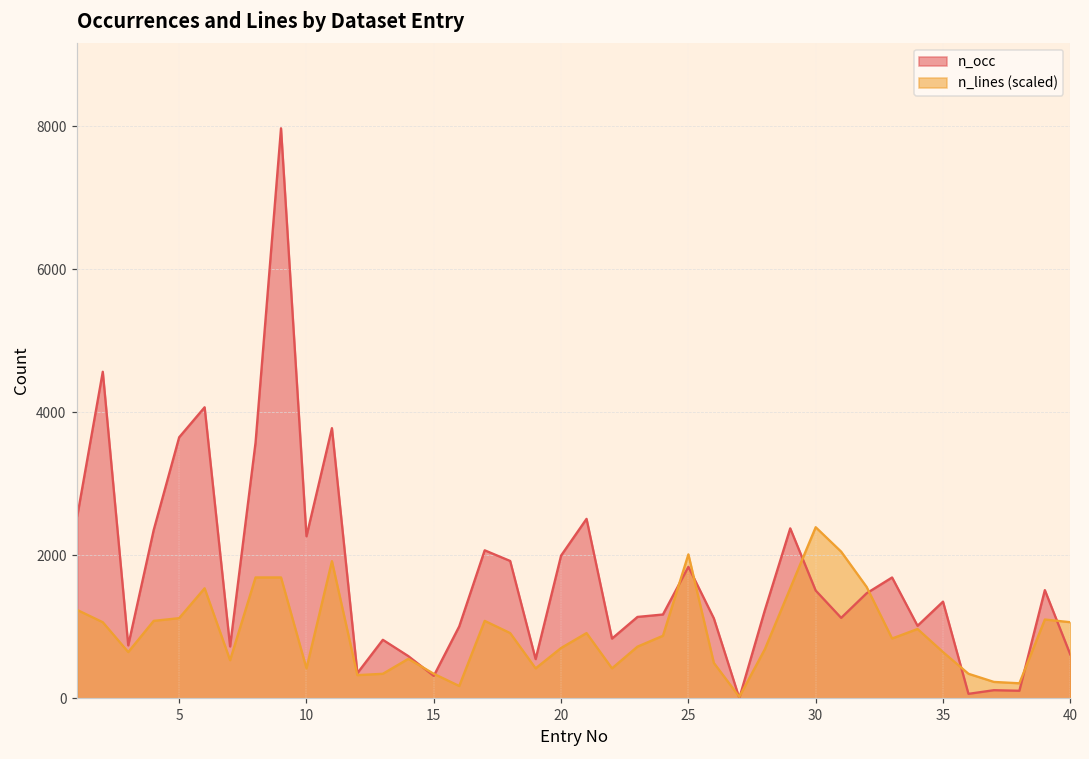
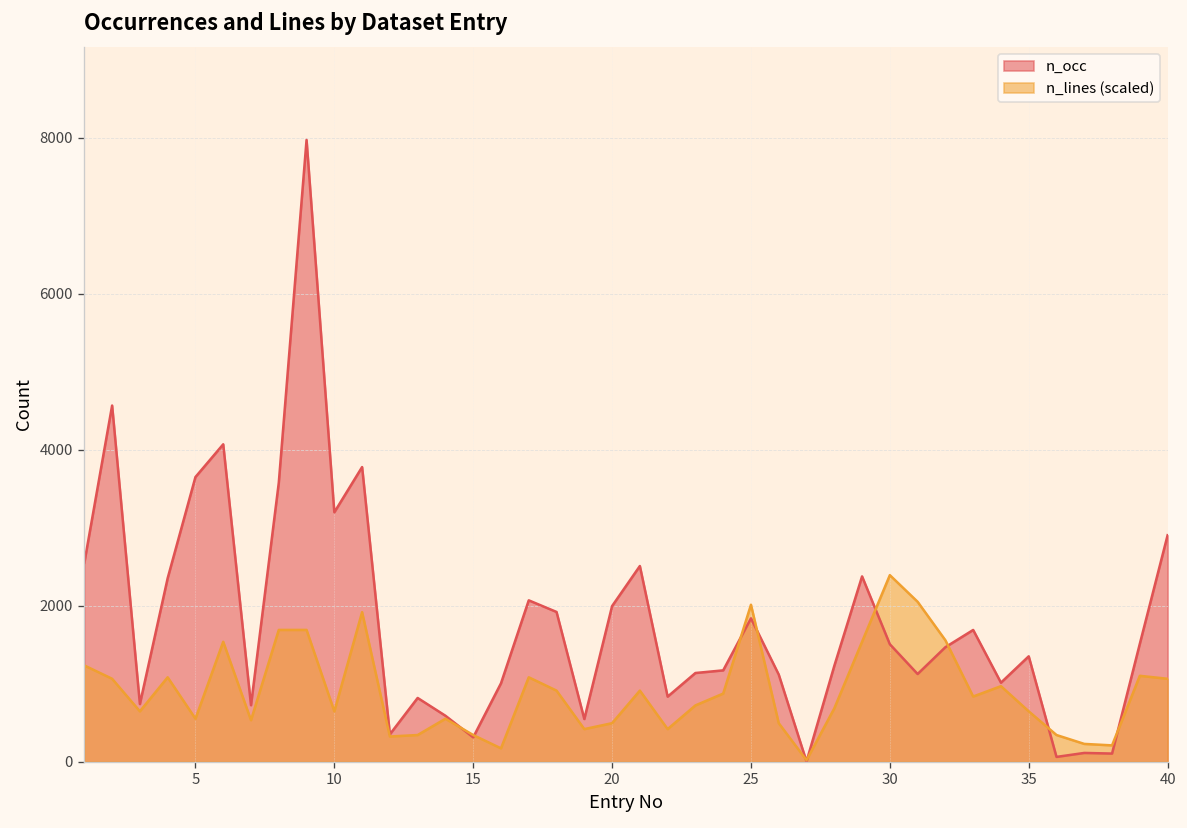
n_lines (scaled), 5: 1100 -> 600
n_occ, 10: 2300 -> 3200
n_lines (scaled), 10: 400 -> 600
n_lines (scaled), 20: 700 -> 500
n_occ, 40: 600 -> 2900
